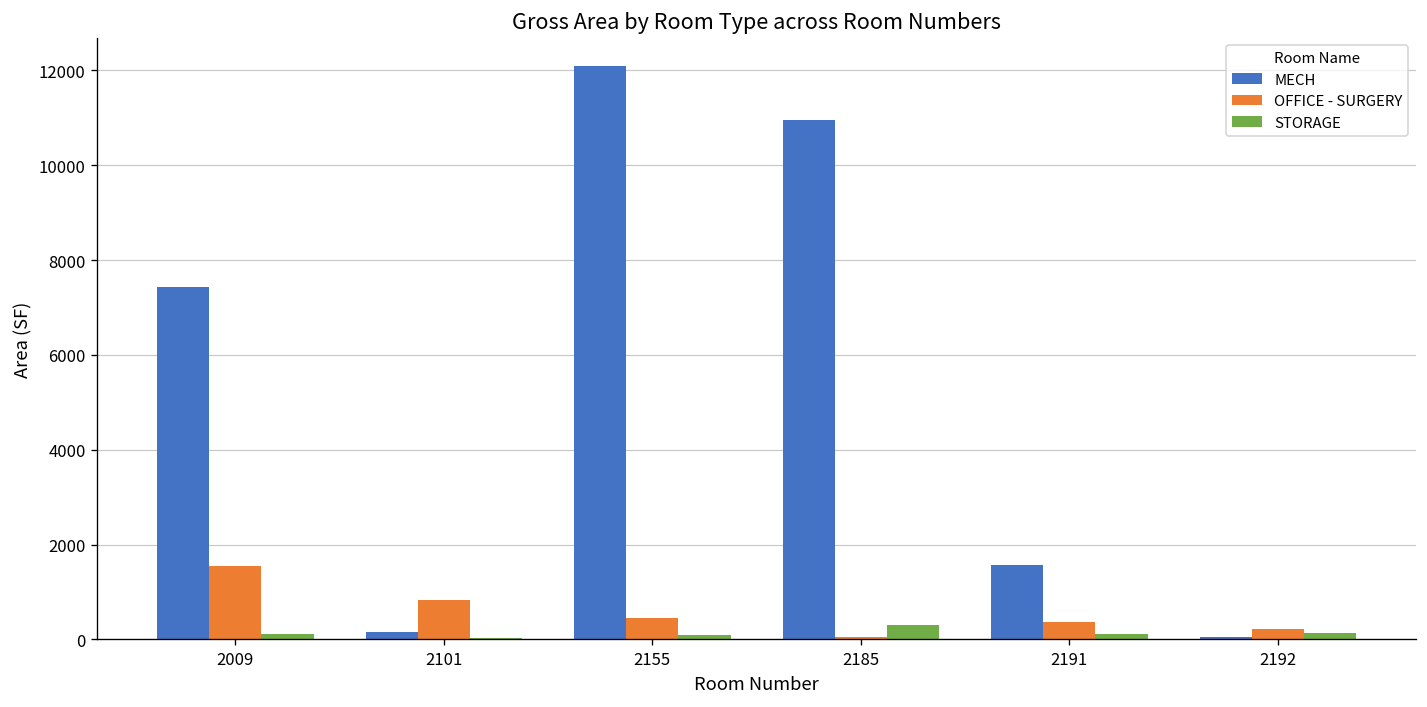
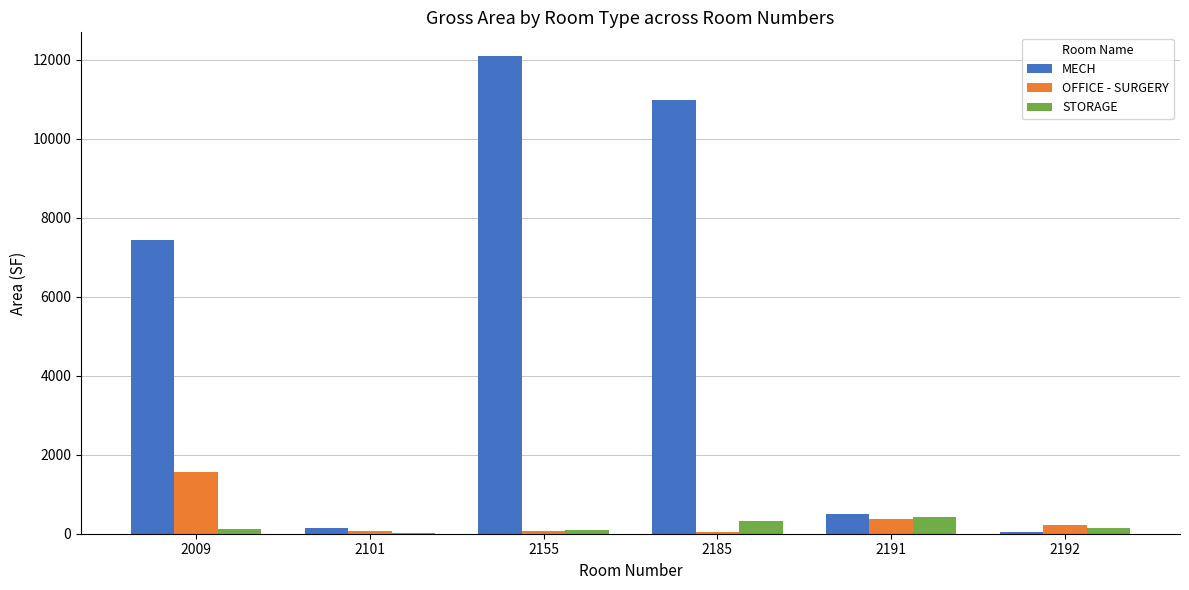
OFFICE - SURGERY, 2101: 800 -> 100
OFFICE - SURGERY, 2155: 500 -> 100
MECH, 2191: 1600 -> 500
STORAGE, 2191: 100 -> 400
